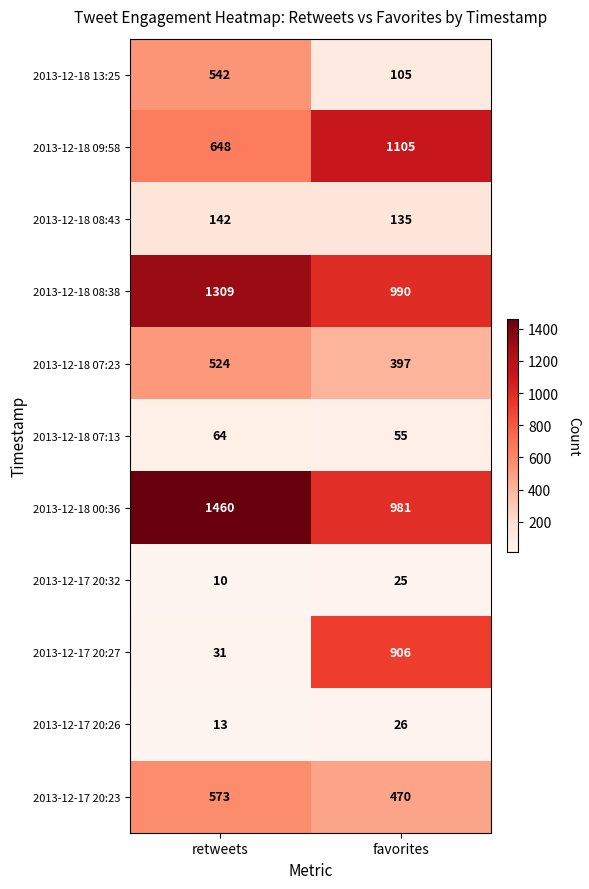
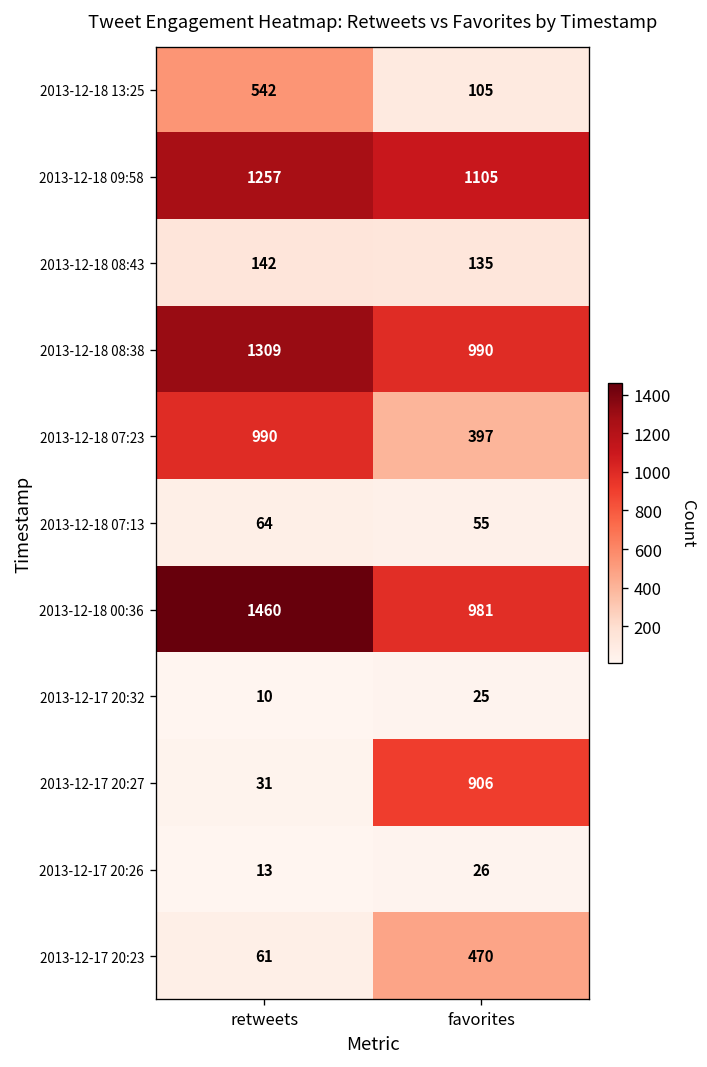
2013-12-18 09:58, retweets: 648 -> 1257
2013-12-18 07:23, retweets: 524 -> 990
2013-12-17 20:23, retweets: 573 -> 61
